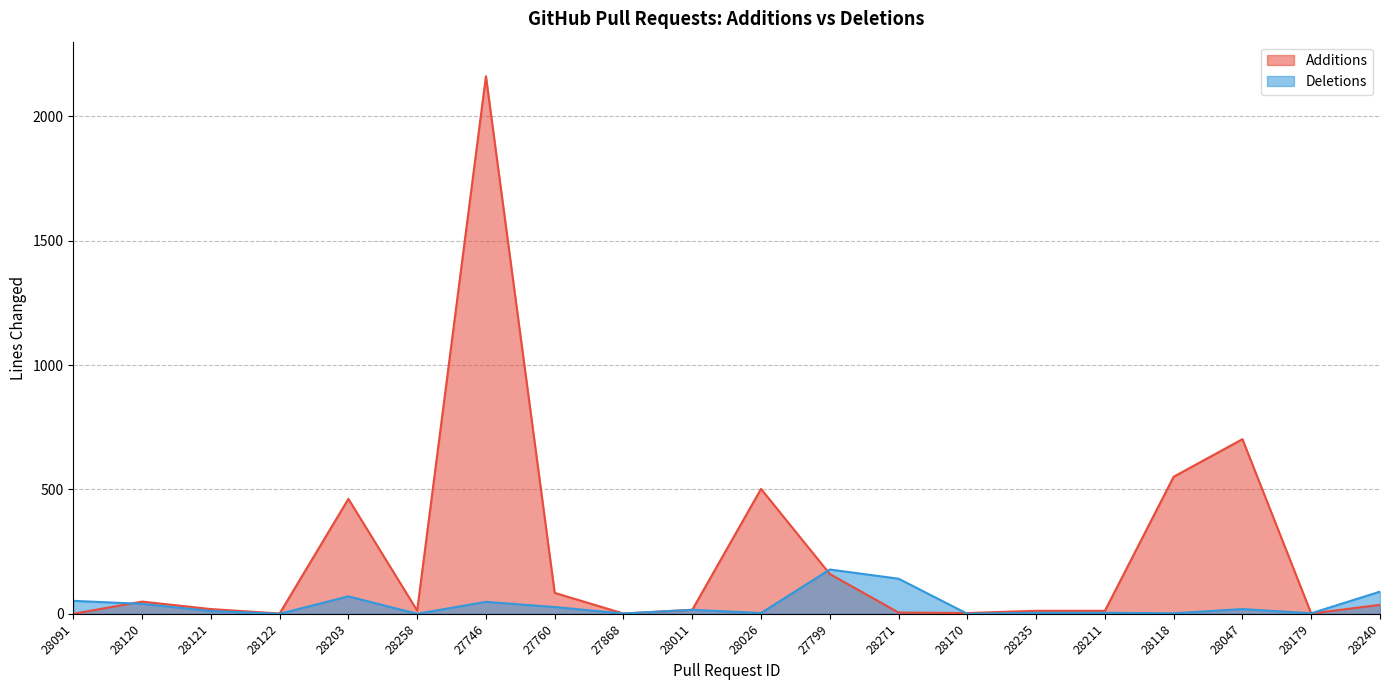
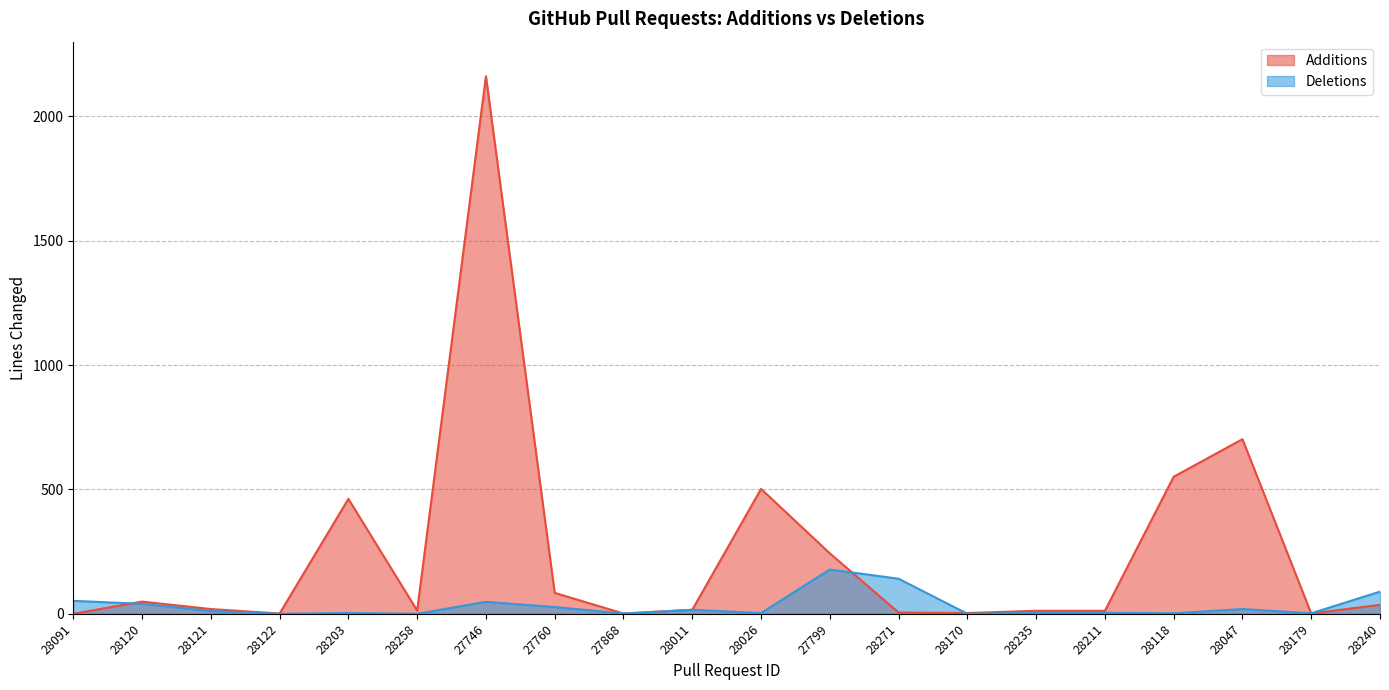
Deletions, 28203: 70 -> 0
Additions, 27799: 160 -> 240
